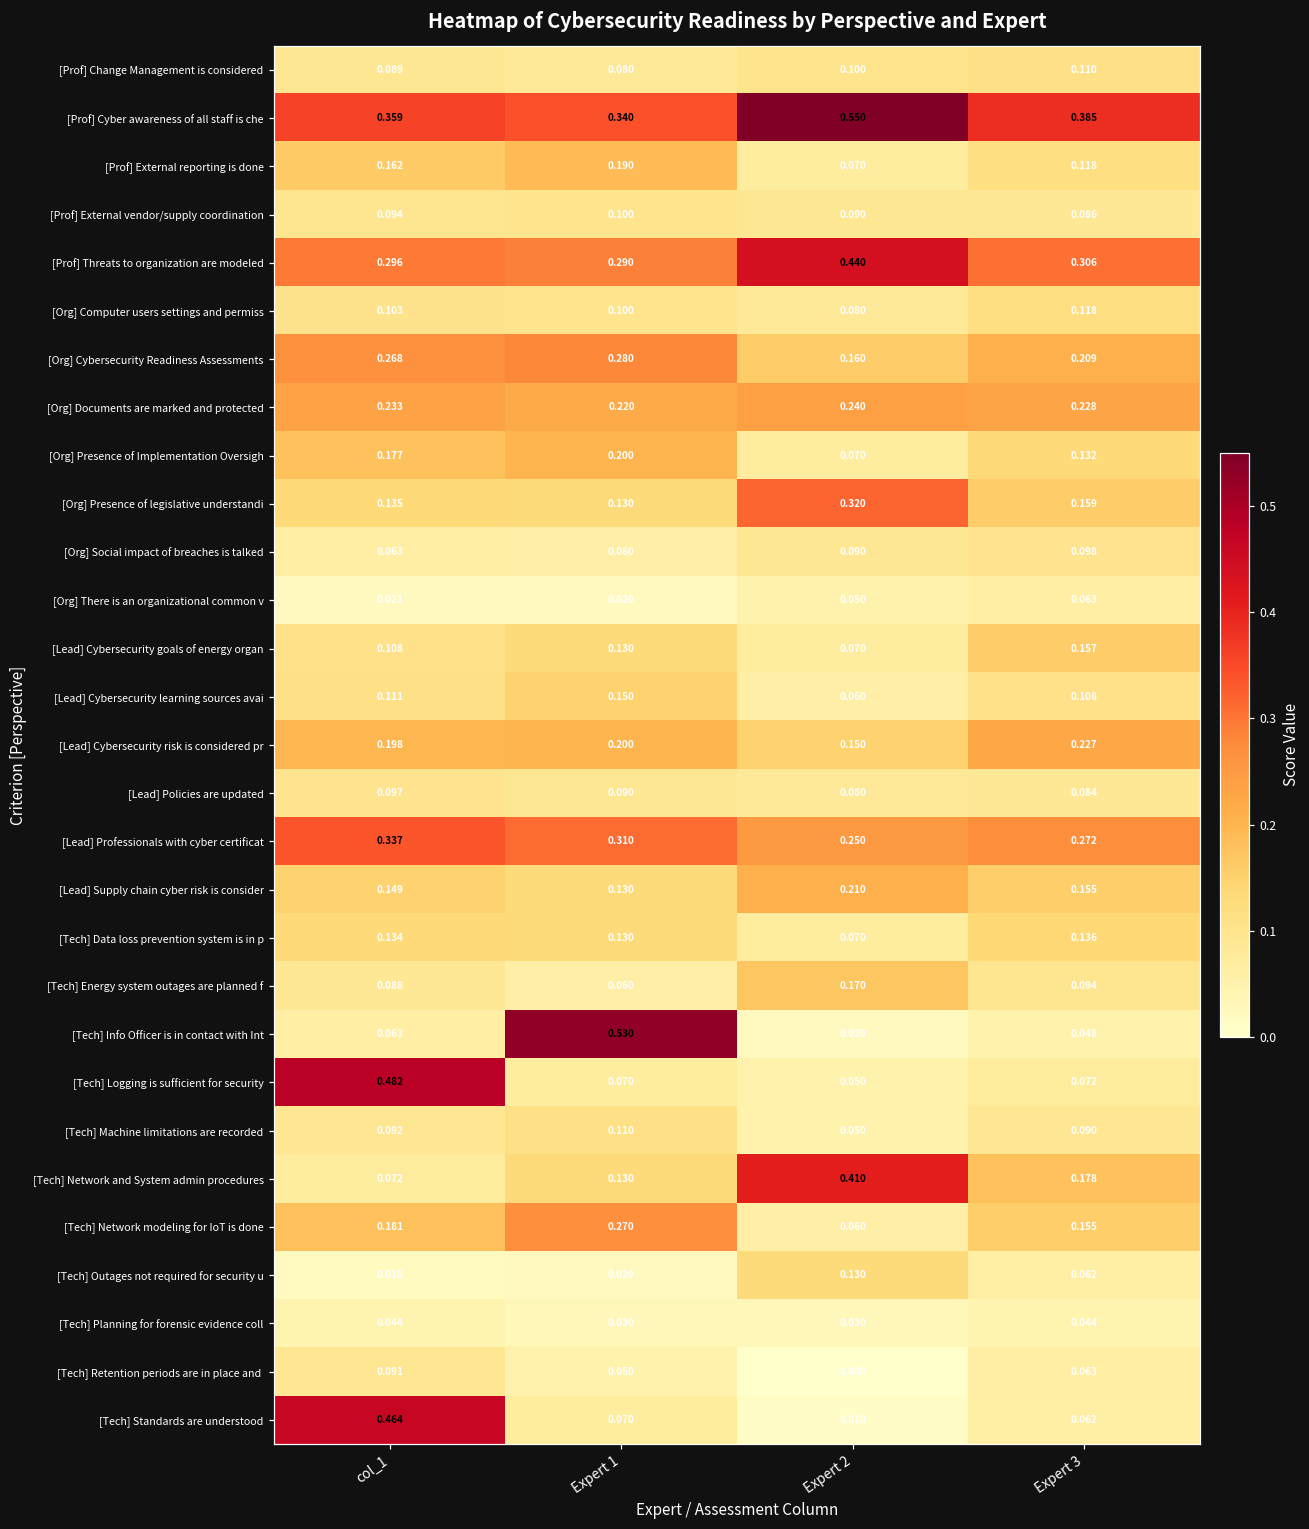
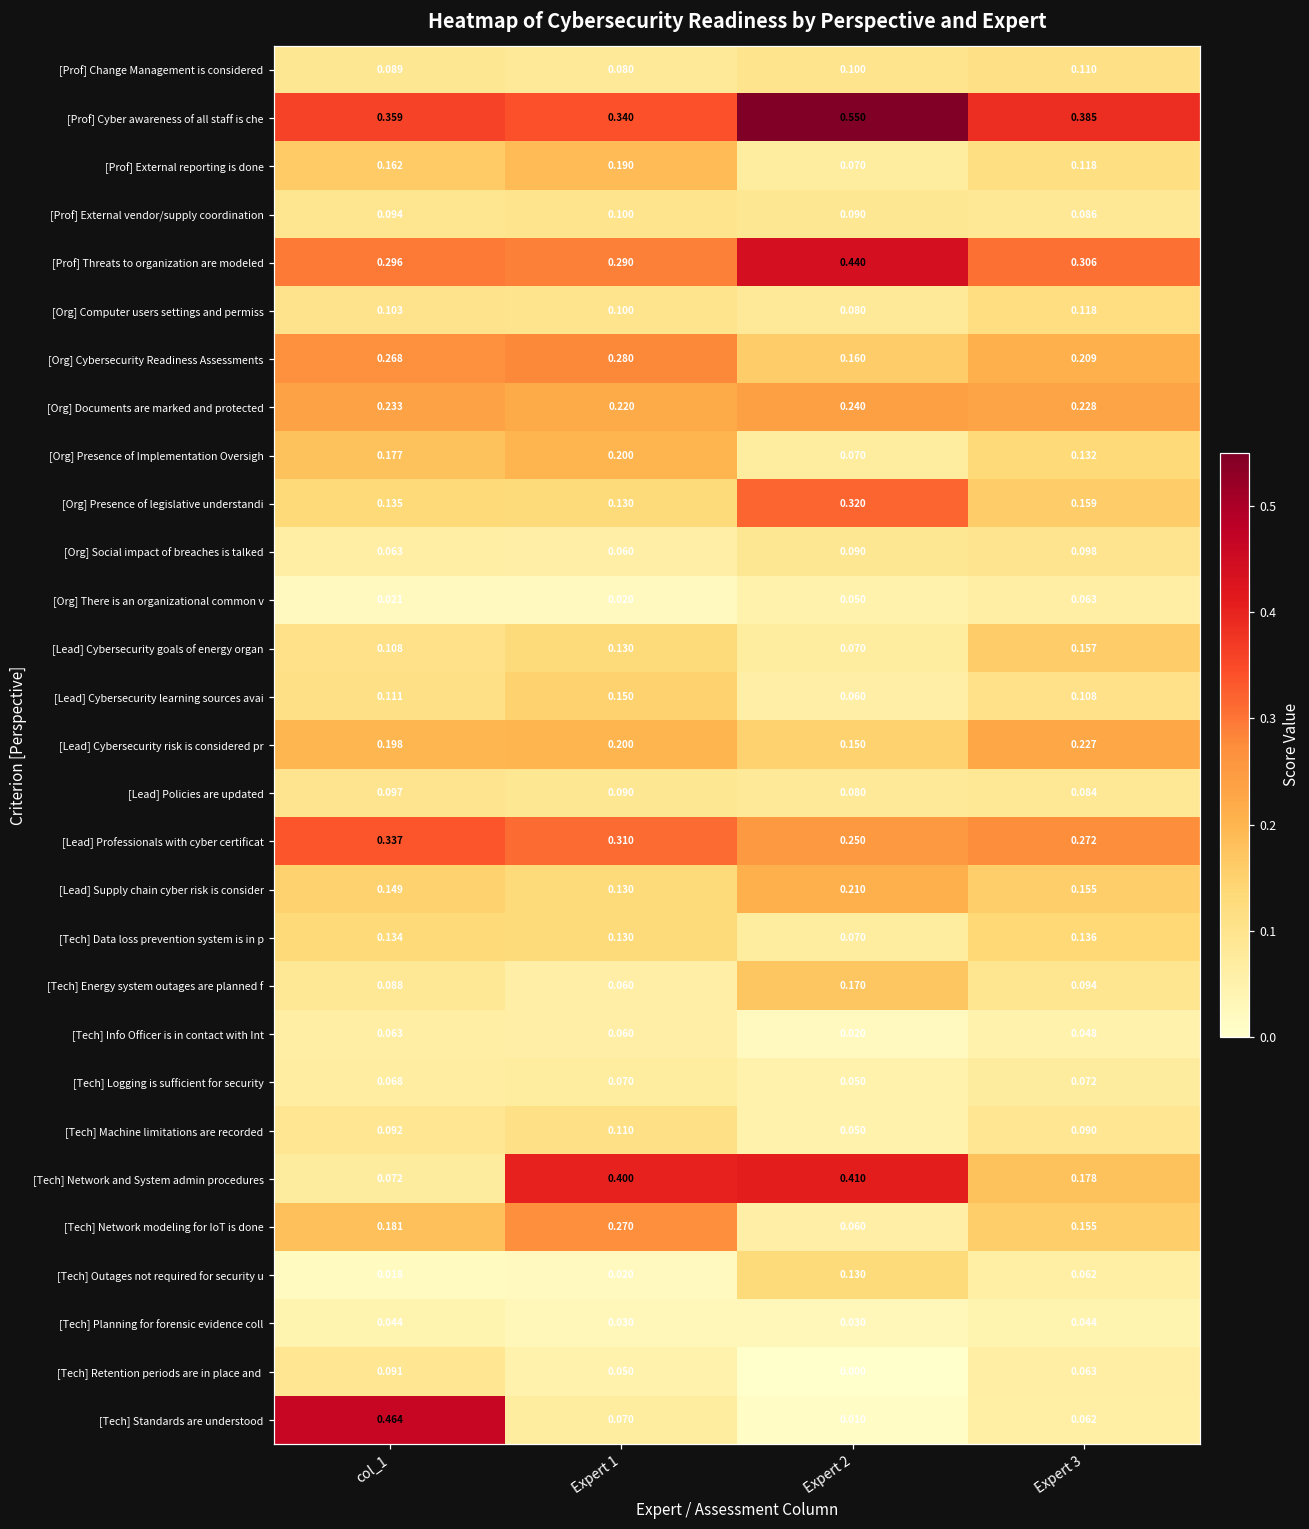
[Tech] Info Officer is in contact with Int, Expert 1: 0.530 -> 0.060
[Tech] Logging is sufficient for security, col_1: 0.482 -> 0.068
[Tech] Network and System admin procedures, Expert 1: 0.130 -> 0.400
